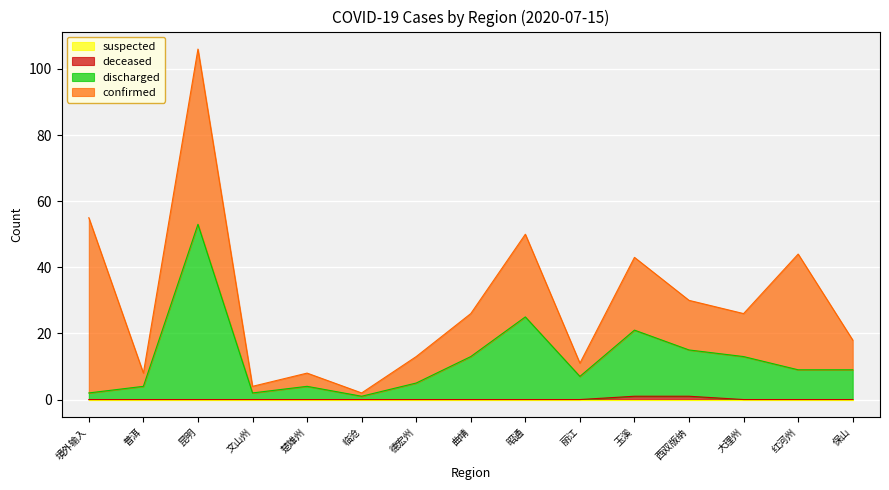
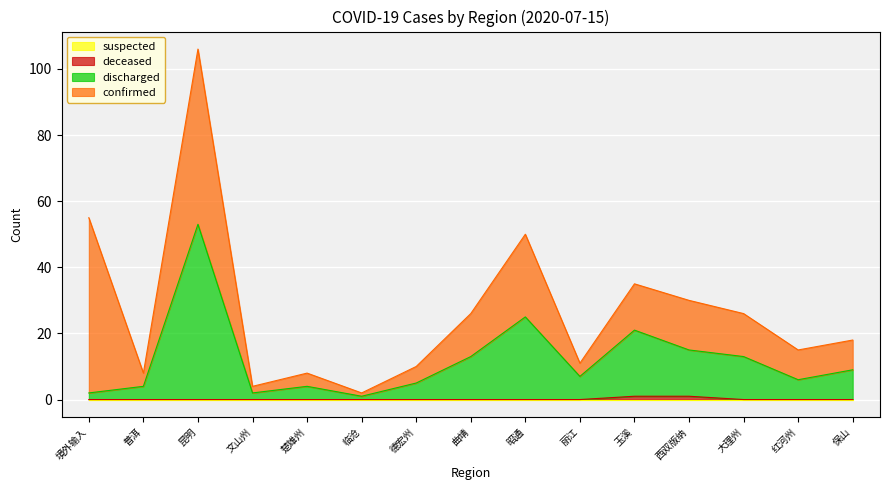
confirmed, 德宏州: 8 -> 5
confirmed, 玉溪: 22 -> 14
discharged, 红河州: 9 -> 6
confirmed, 红河州: 35 -> 9
